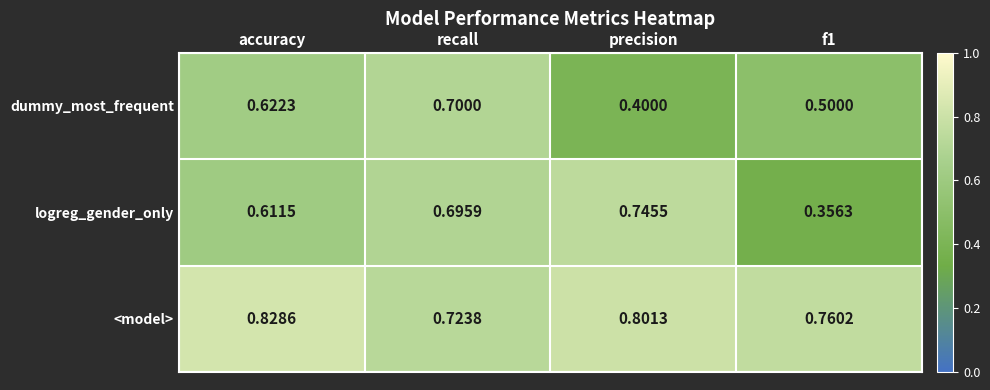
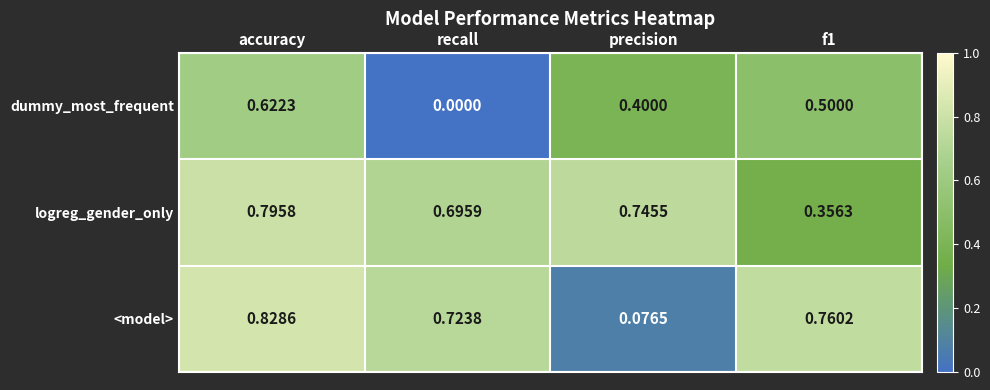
dummy_most_frequent, recall: 0.7000 -> 0.0000
logreg_gender_only, accuracy: 0.6115 -> 0.7958
<model>, precision: 0.8013 -> 0.0765
